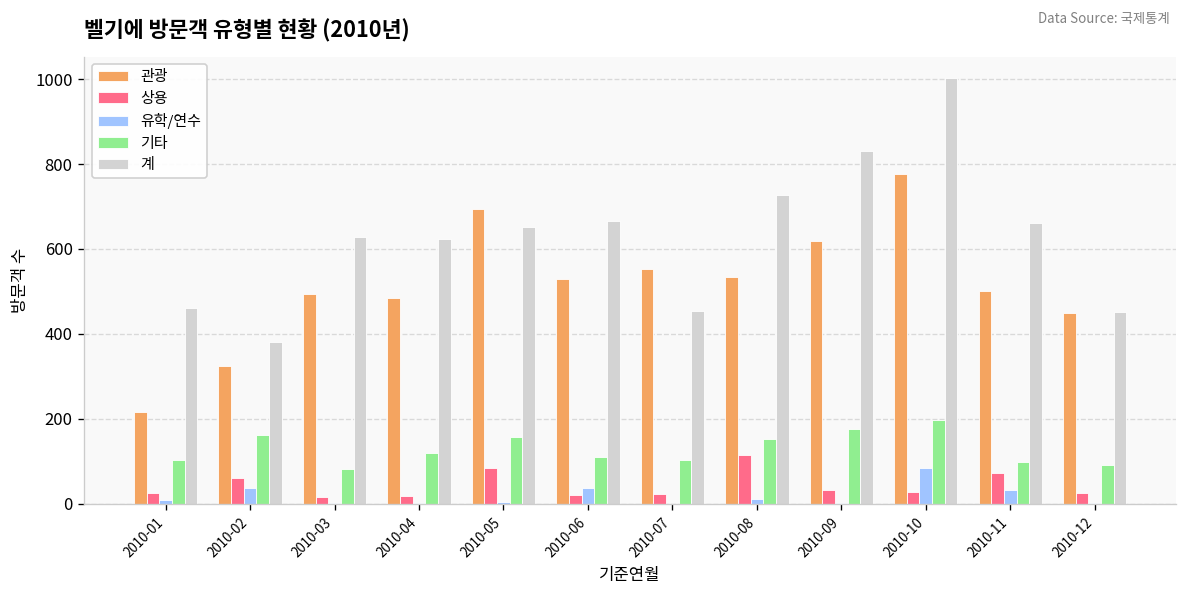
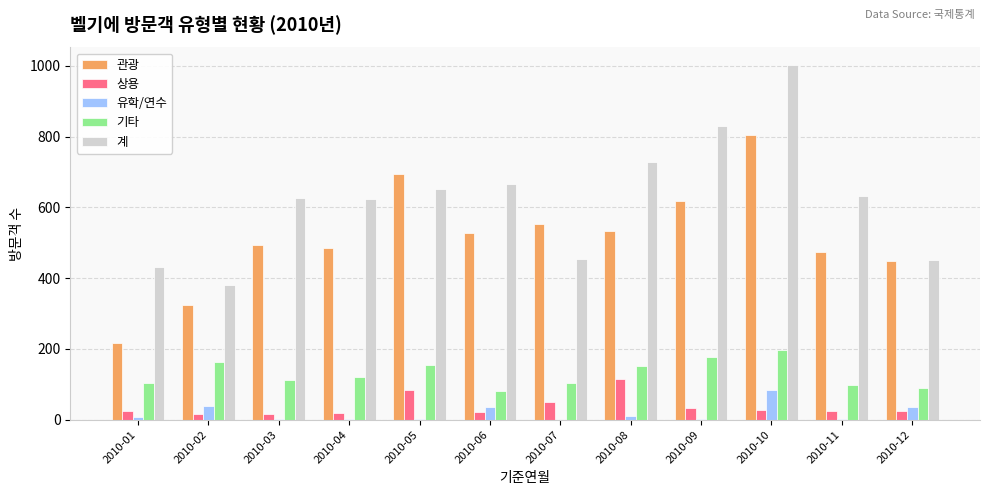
계, 2010-01: 460 -> 430
상용, 2010-02: 60 -> 20
기타, 2010-03: 80 -> 110
기타, 2010-06: 110 -> 80
상용, 2010-07: 20 -> 50
관광, 2010-10: 780 -> 800
관광, 2010-11: 500 -> 480
상용, 2010-11: 70 -> 30
유학/연수, 2010-11: 30 -> 0
계, 2010-11: 660 -> 630
유학/연수, 2010-12: 0 -> 40
